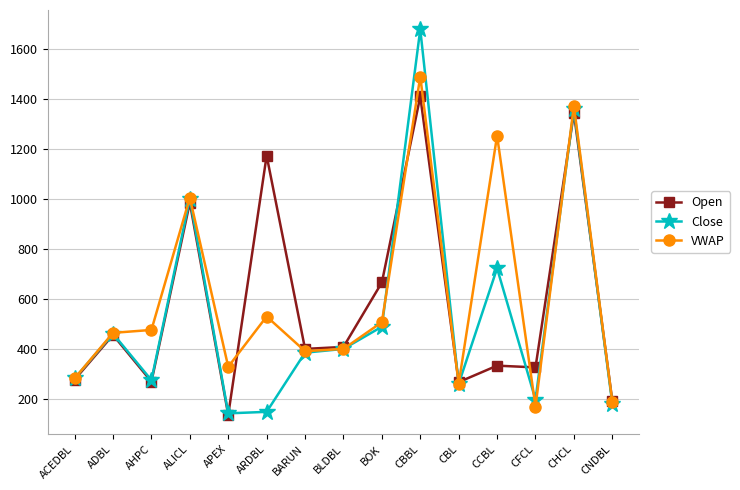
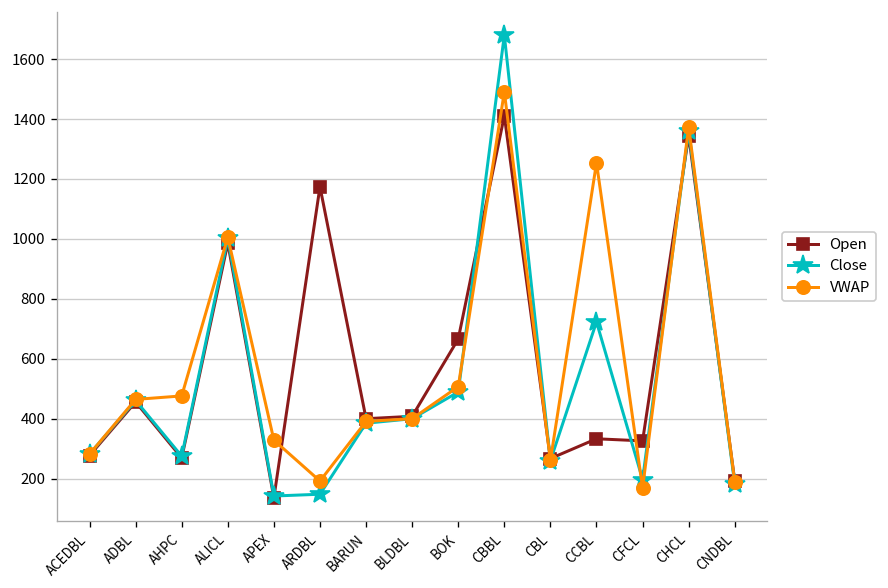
VWAP, ARDBL: 530 -> 190
